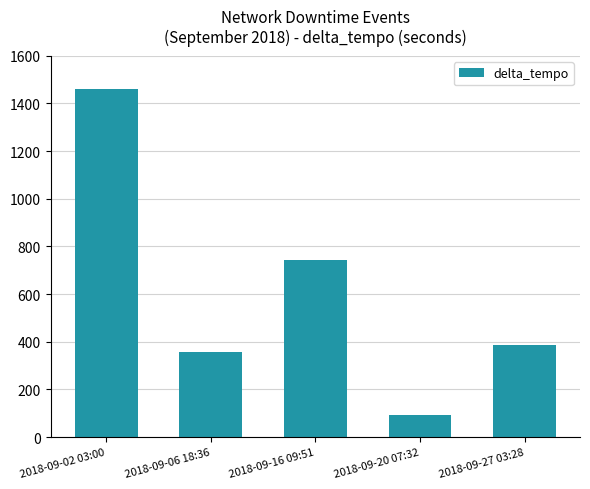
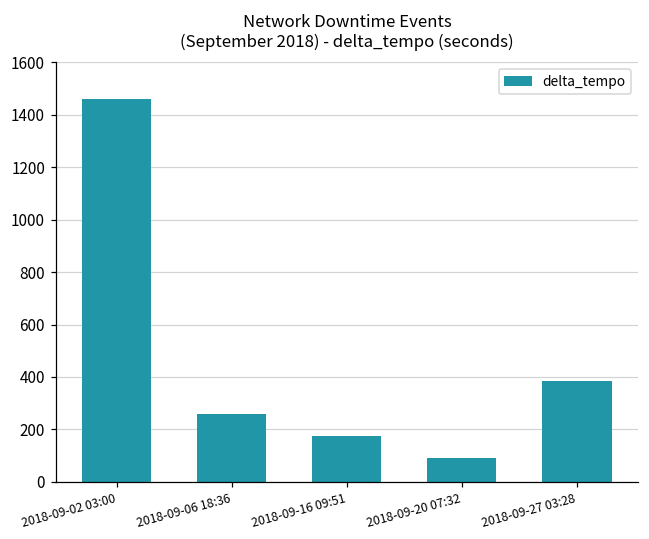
2018-09-06 18:36: 360 -> 260
2018-09-16 09:51: 740 -> 180
